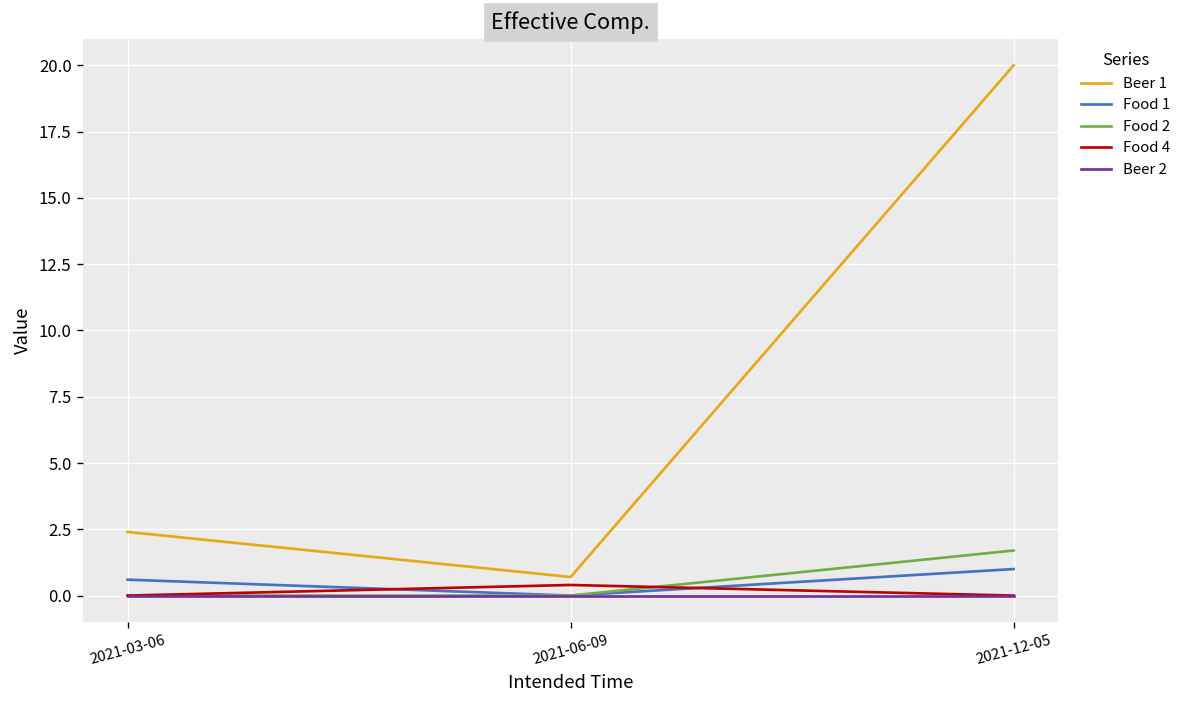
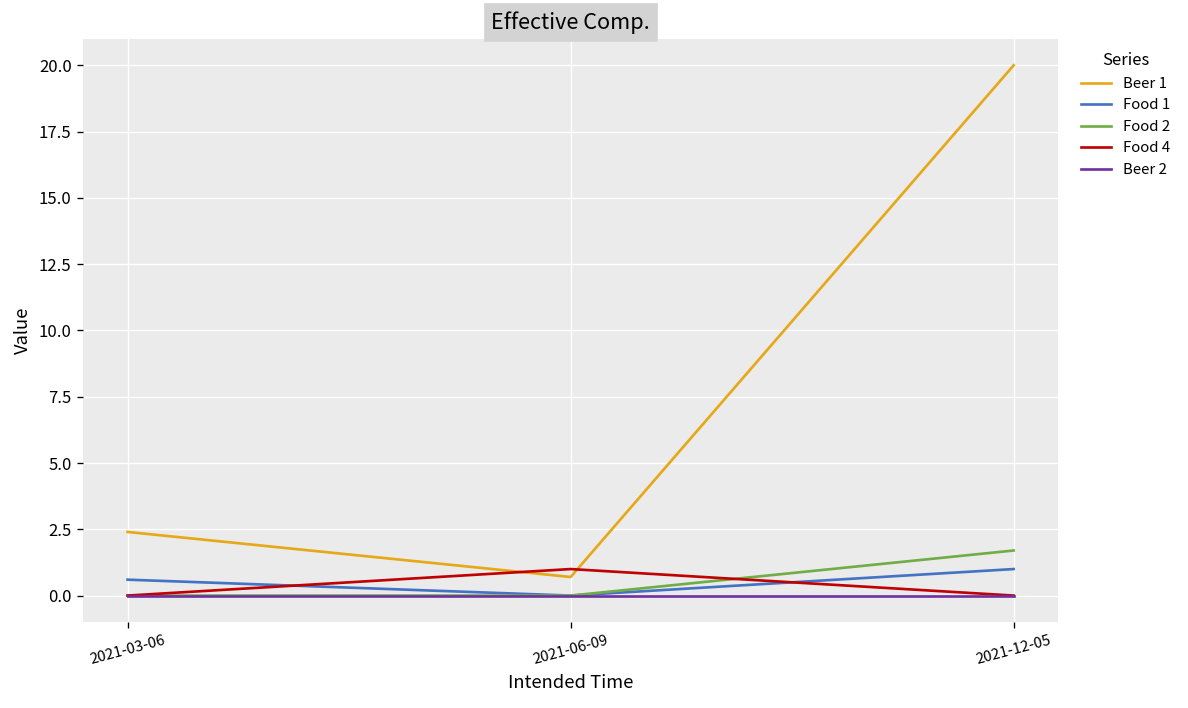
Food 4, 2021-06-09: 0.4 -> 1.0
